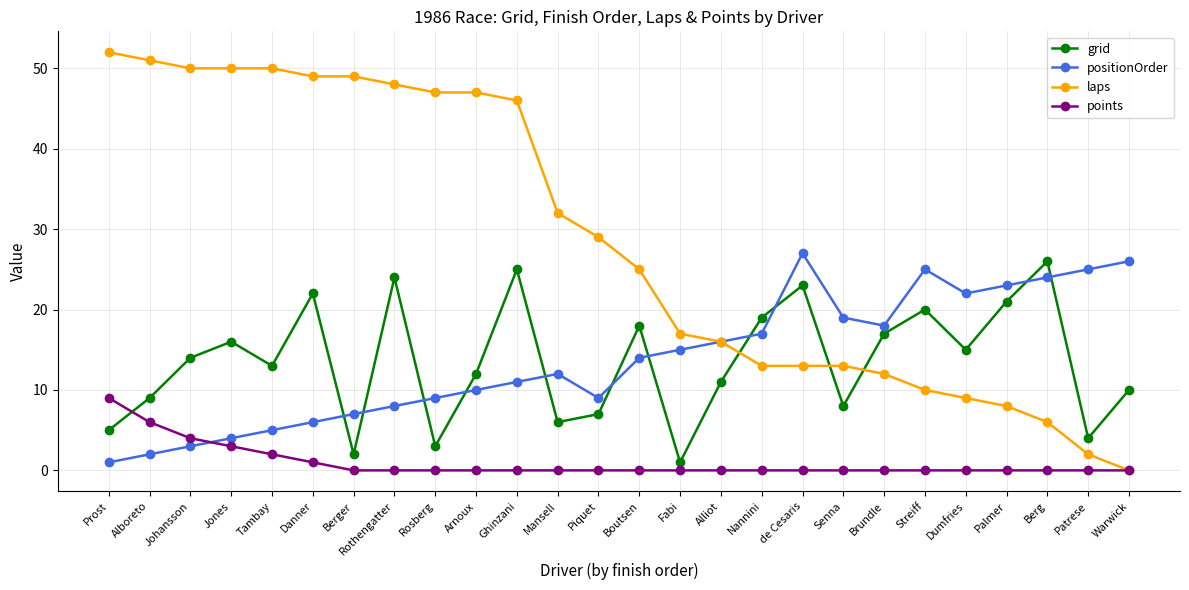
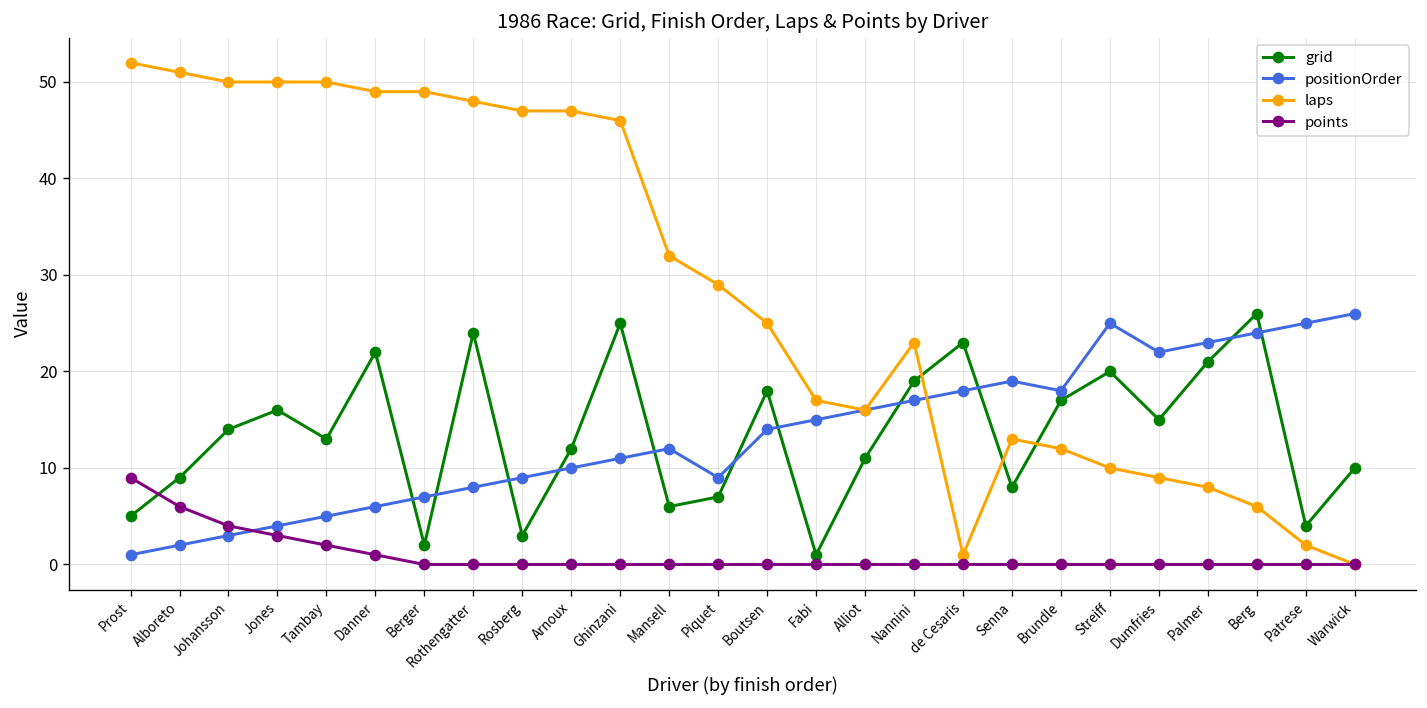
laps, Nannini: 13 -> 23
positionOrder, de Cesaris: 27 -> 18
laps, de Cesaris: 13 -> 1
